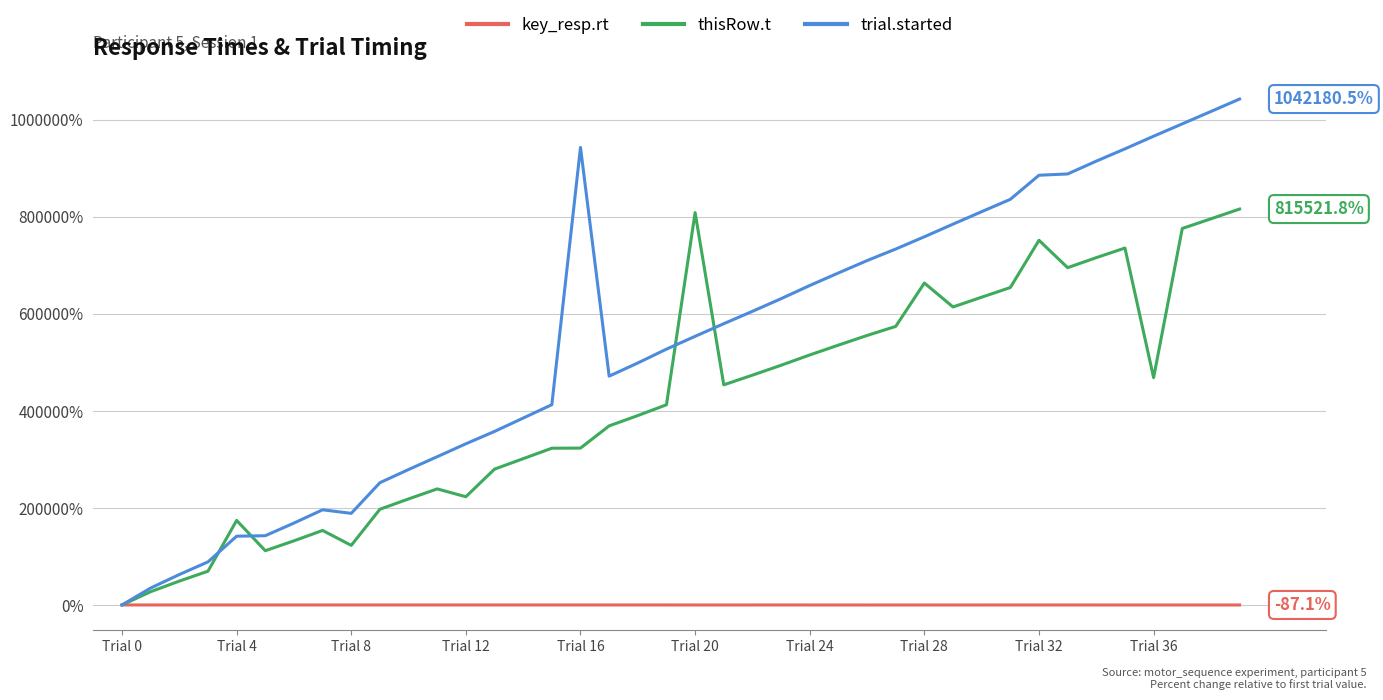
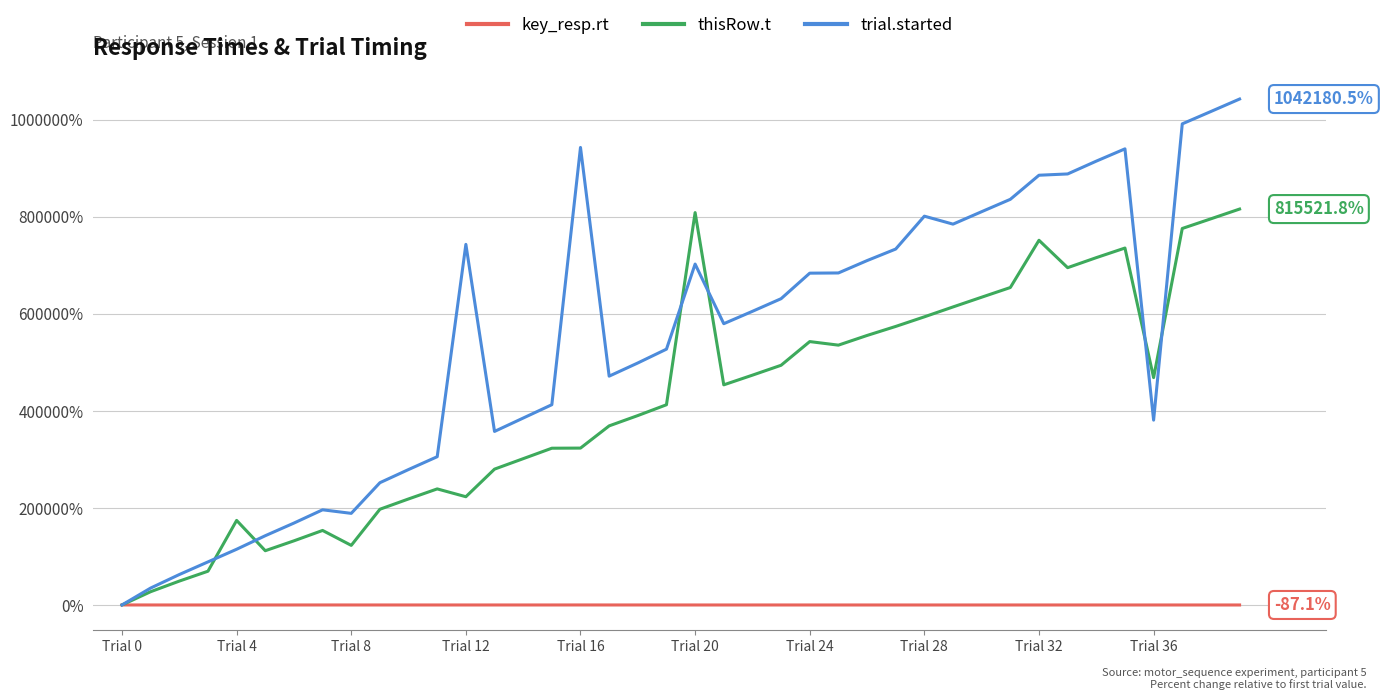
trial.started, Trial 4: 140000% -> 110000%
trial.started, Trial 12: 330000% -> 740000%
trial.started, Trial 20: 550000% -> 700000%
thisRow.t, Trial 24: 510000% -> 540000%
trial.started, Trial 24: 660000% -> 680000%
thisRow.t, Trial 28: 660000% -> 590000%
trial.started, Trial 28: 760000% -> 800000%
trial.started, Trial 36: 970000% -> 380000%
